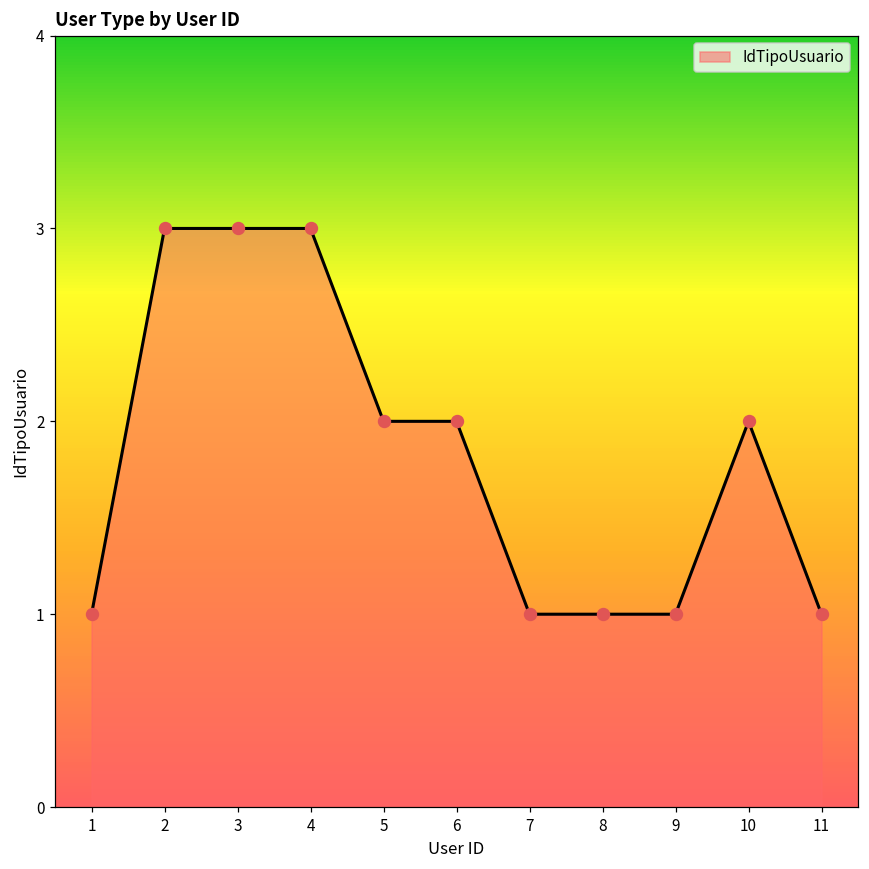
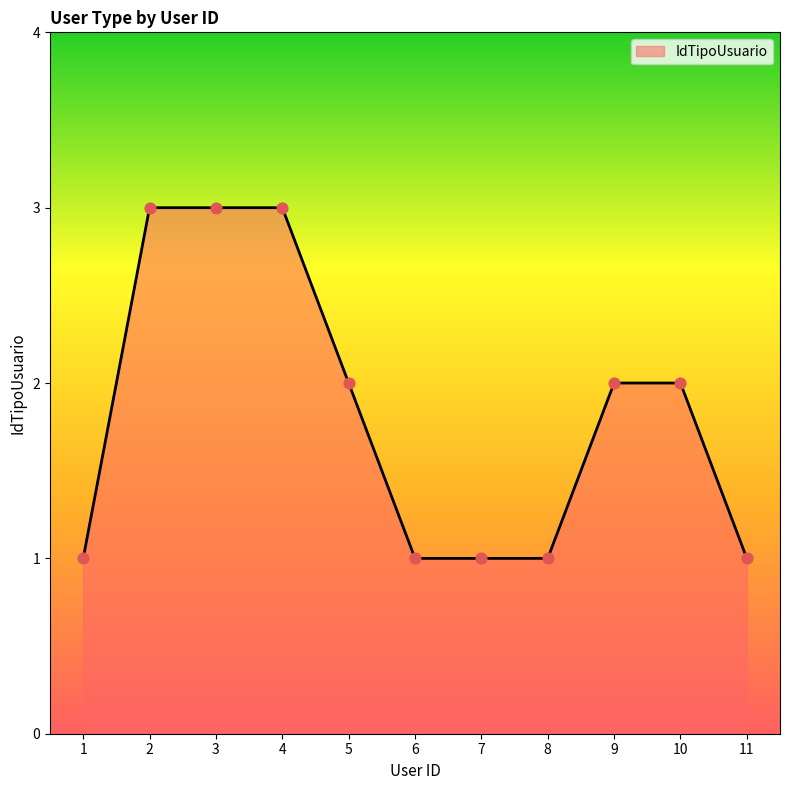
6: 2 -> 1
9: 1 -> 2
